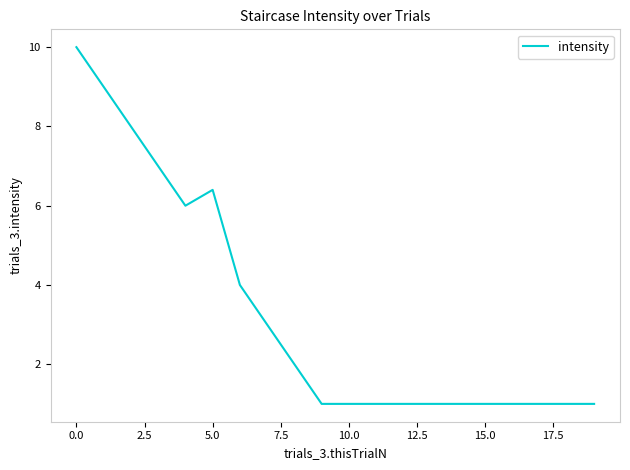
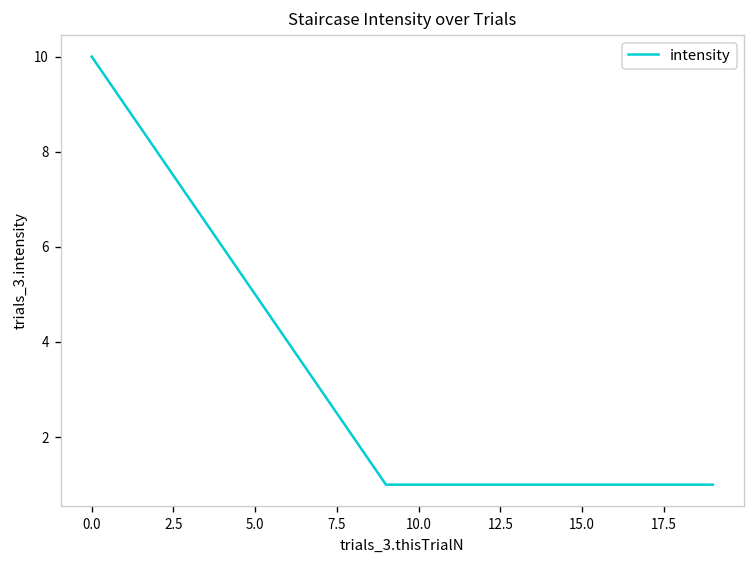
5.0: 6.4 -> 5.0
